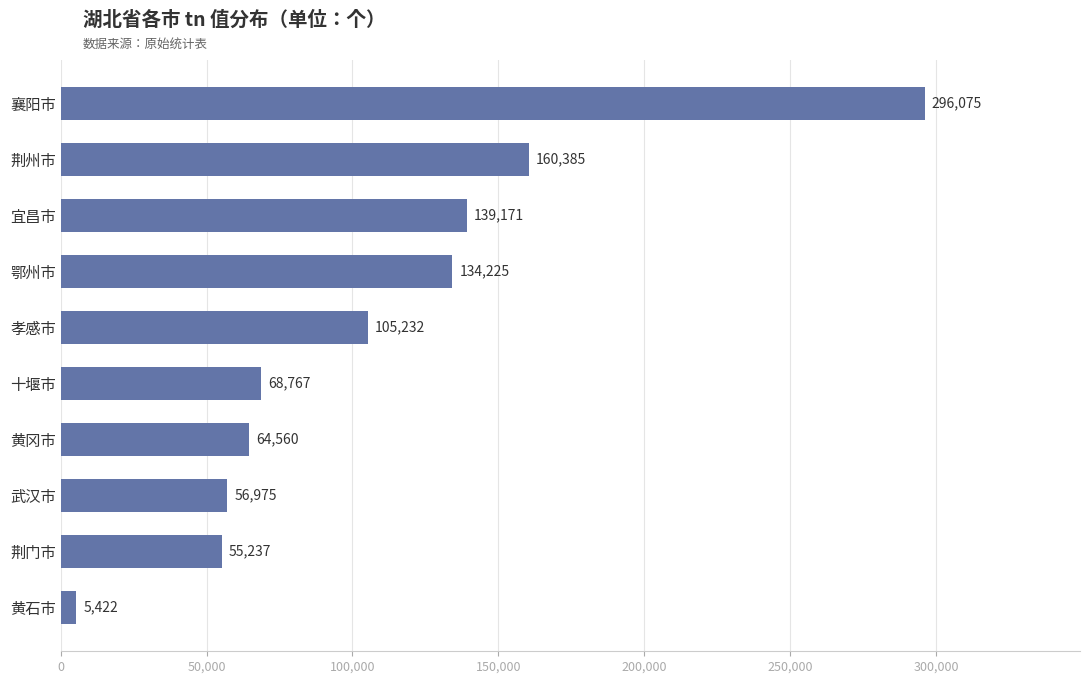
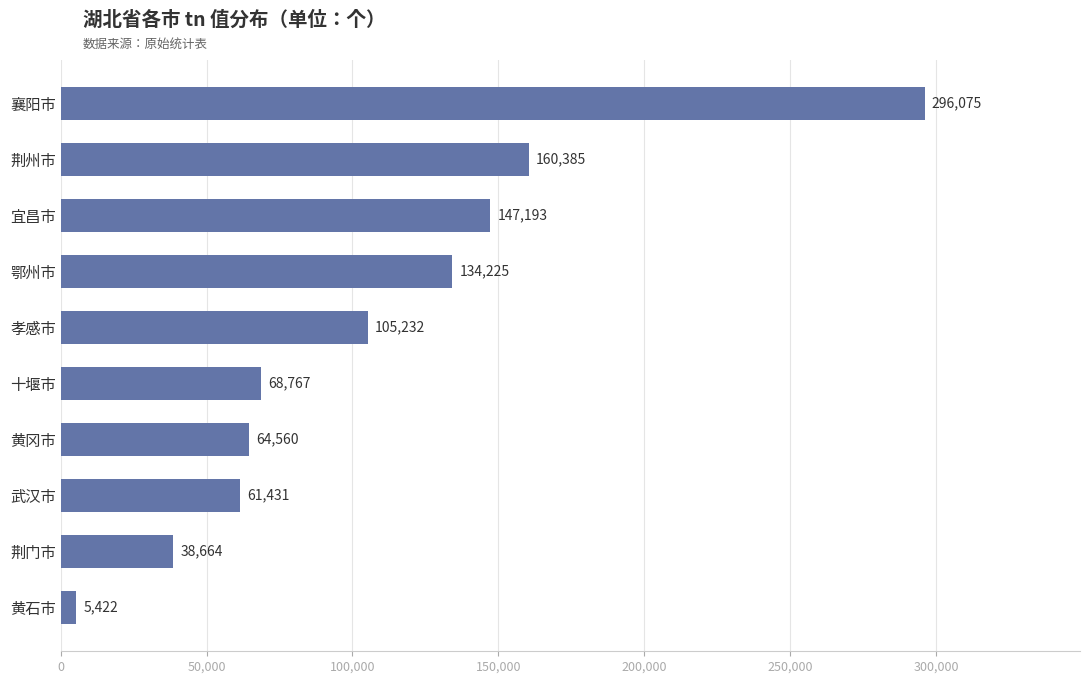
宜昌市: 139,171 -> 147,193
武汉市: 56,975 -> 61,431
荆门市: 55,237 -> 38,664
